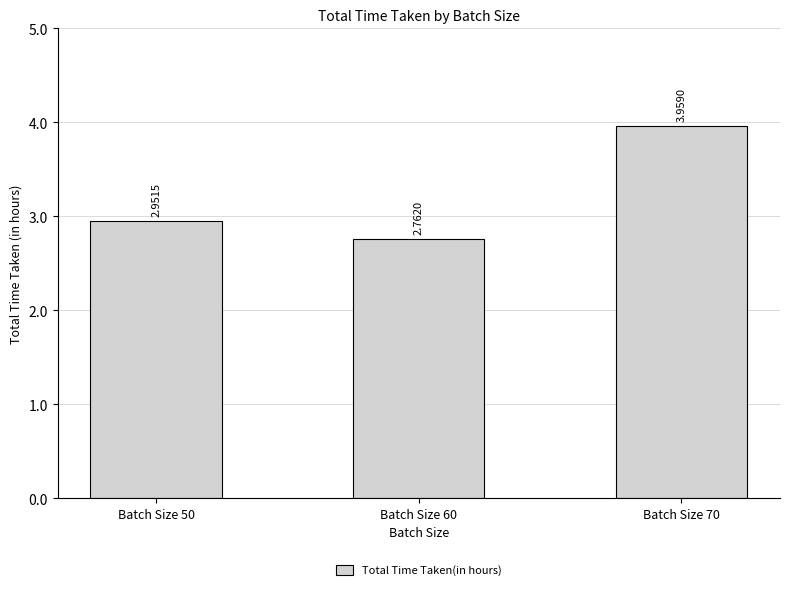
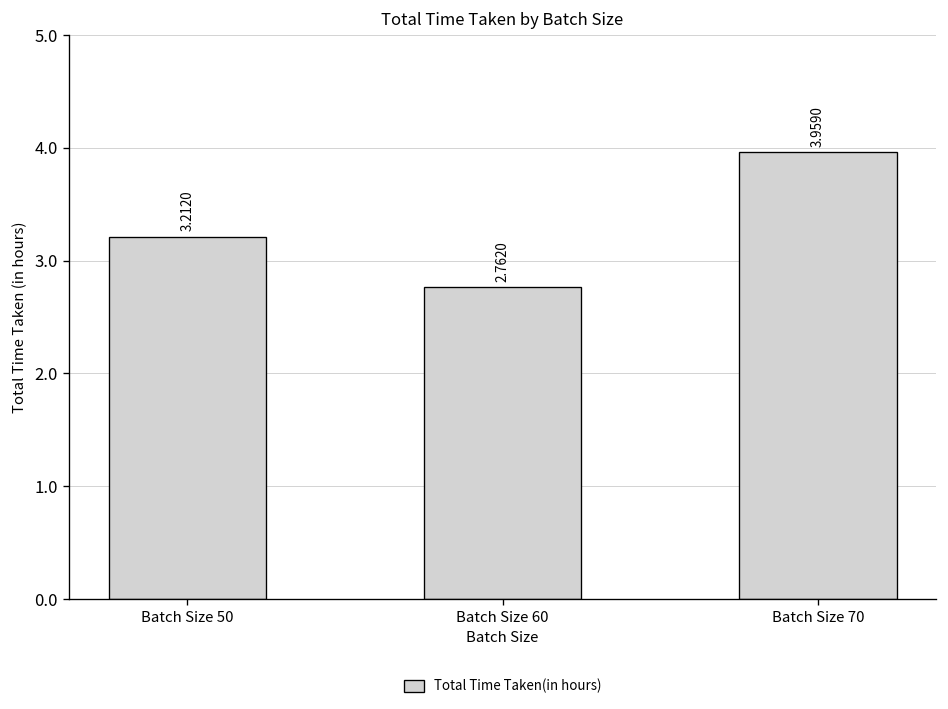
Batch Size 50: 2.9515 -> 3.2120
